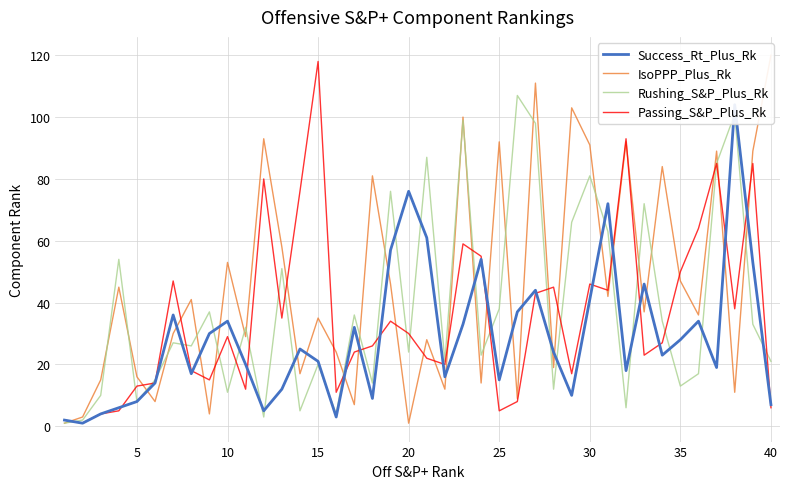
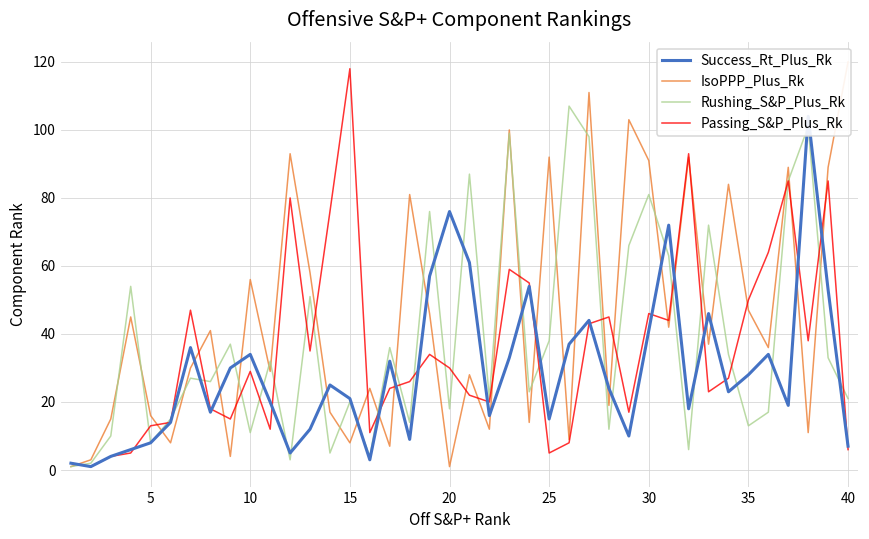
IsoPPP_Plus_Rk, 10: 53 -> 56
IsoPPP_Plus_Rk, 15: 35 -> 8
Rushing_S&P_Plus_Rk, 20: 24 -> 18
